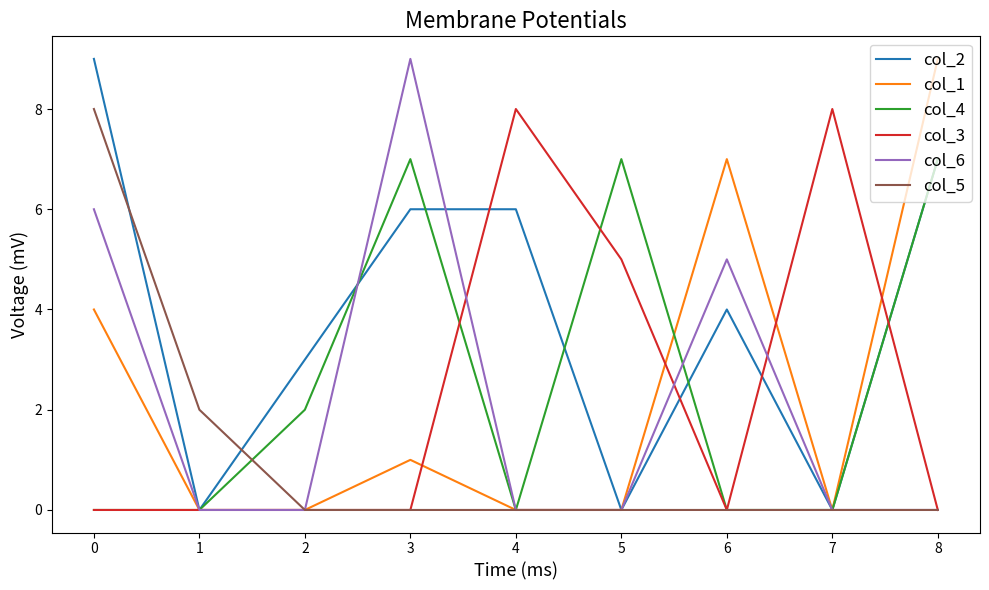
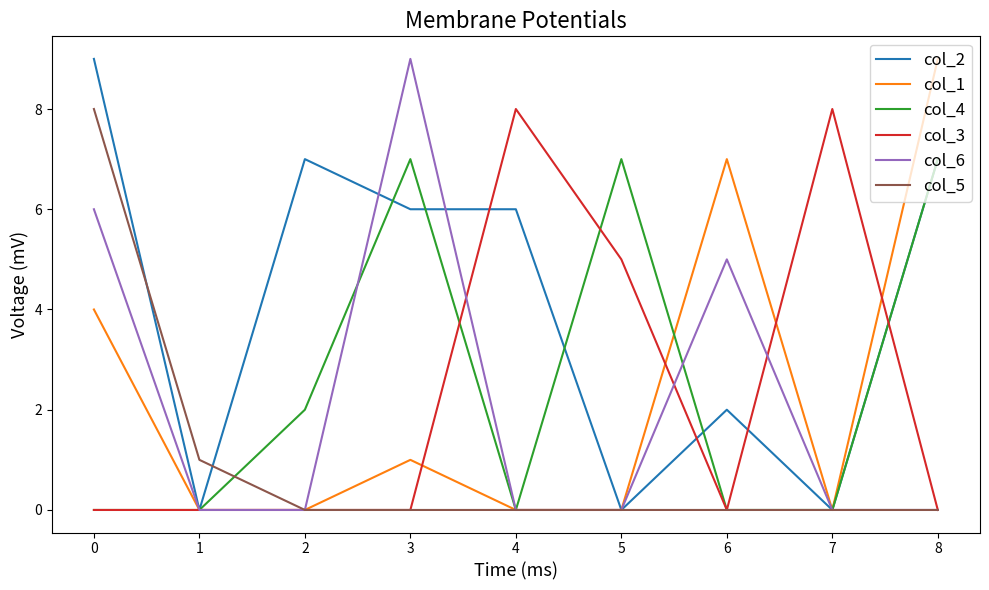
col_5, 1: 2 -> 1
col_2, 2: 3 -> 7
col_2, 6: 4 -> 2
